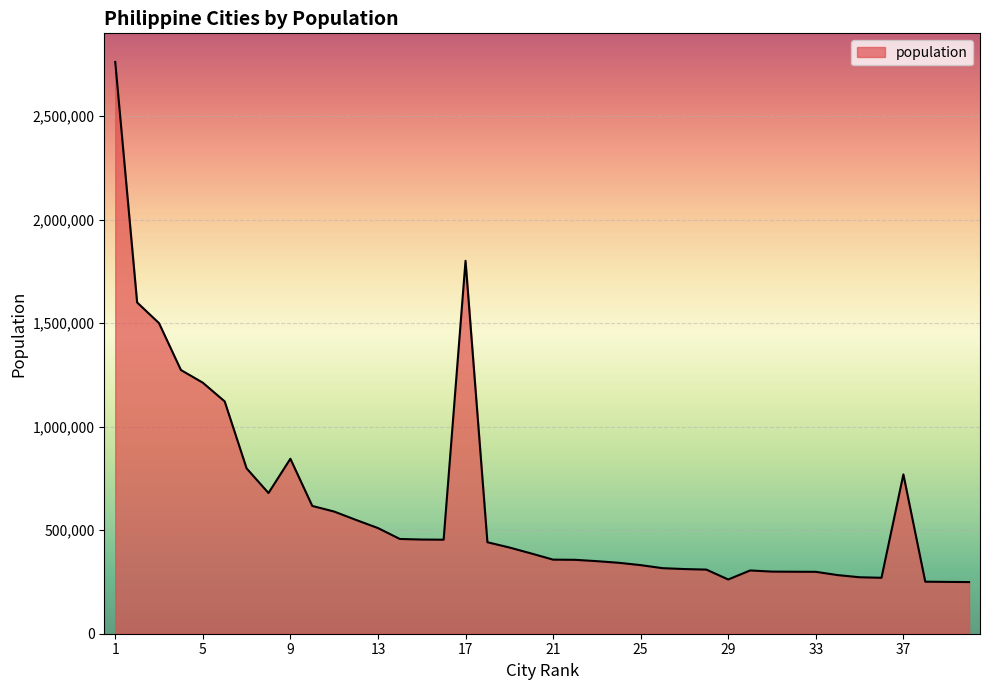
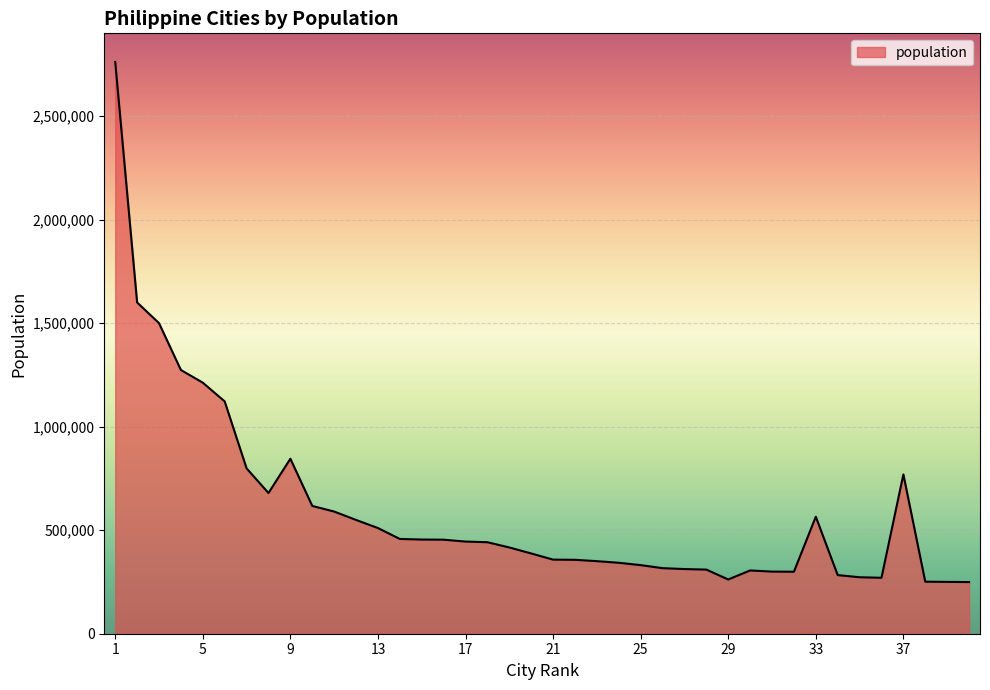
17: 1,800,000 -> 450,000
33: 300,000 -> 570,000
